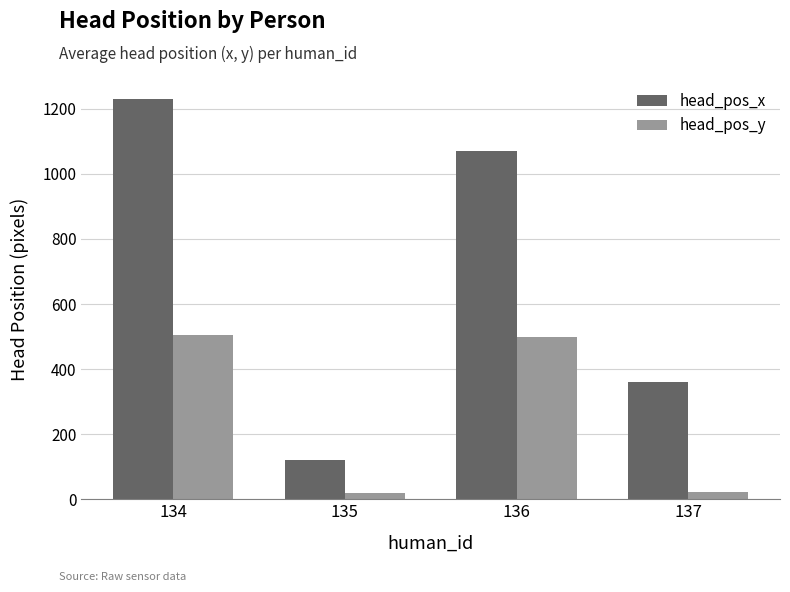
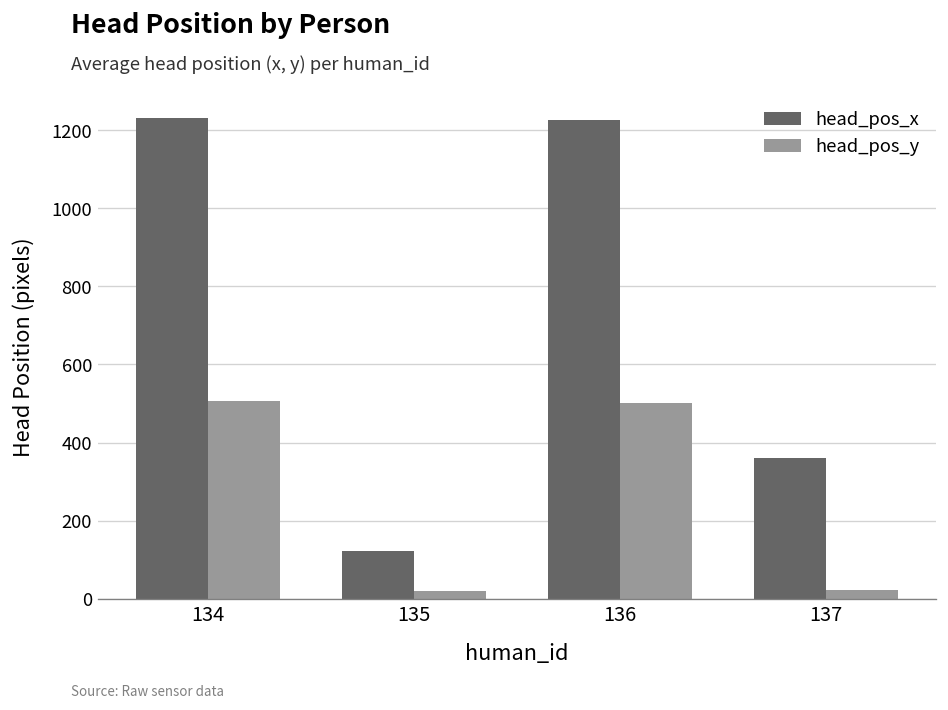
head_pos_x, 136: 1070 -> 1230
